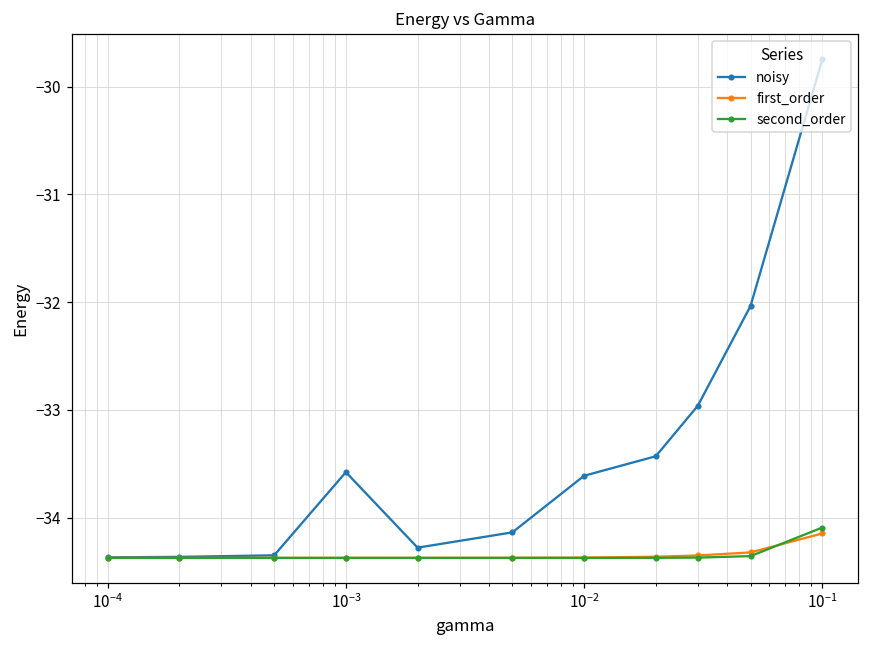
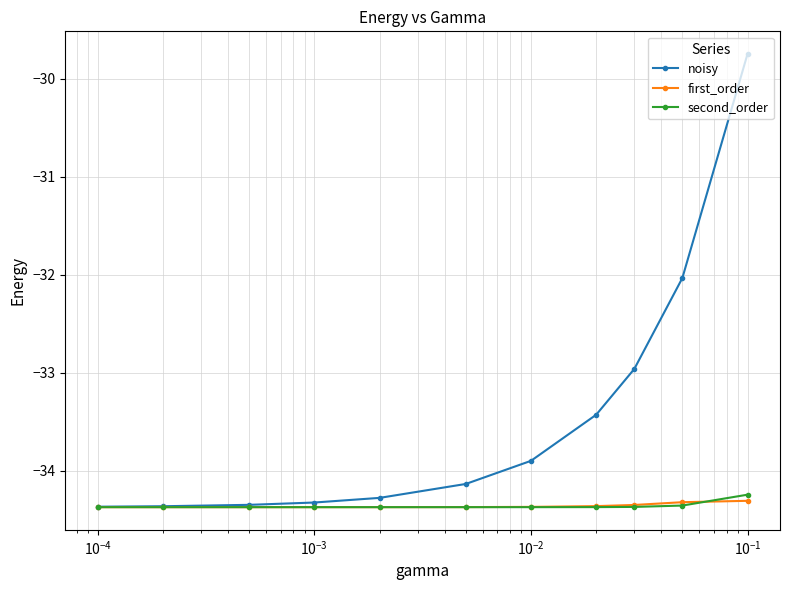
noisy, 10^-3: -33.6 -> -34.3
noisy, 10^-2: -33.6 -> -33.9
first_order, 10^-1: -34.1 -> -34.3
second_order, 10^-1: -34.1 -> -34.2
